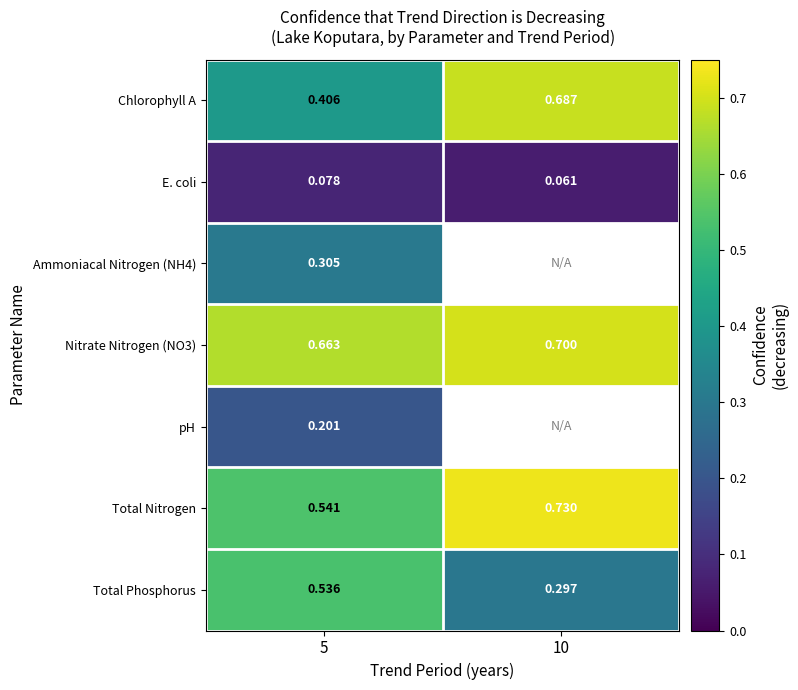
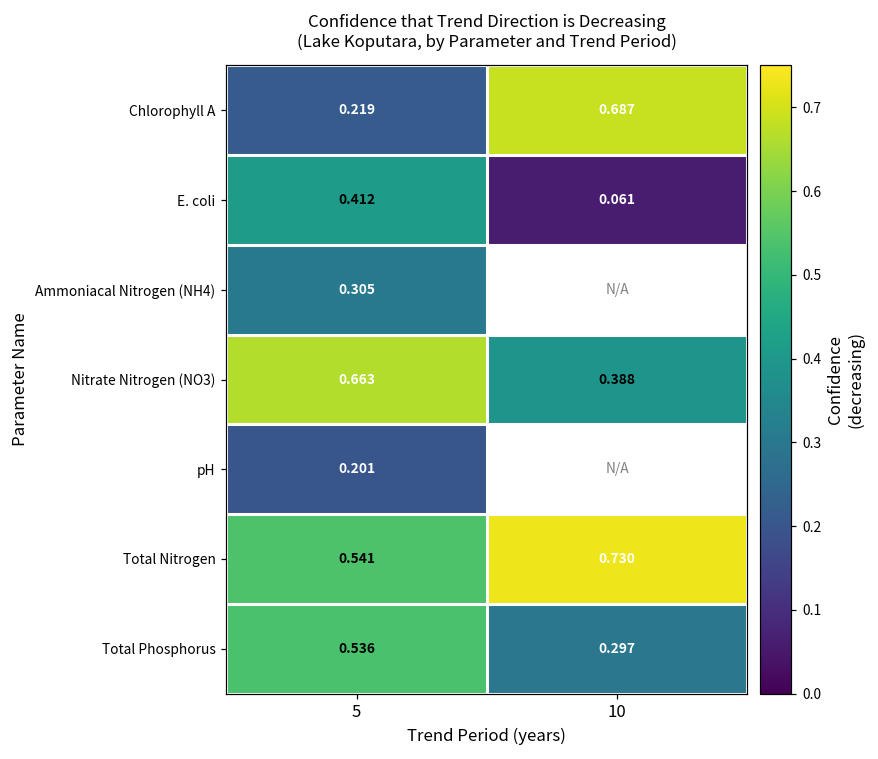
Chlorophyll A, 5: 0.406 -> 0.219
E. coli, 5: 0.078 -> 0.412
Nitrate Nitrogen (NO3), 10: 0.700 -> 0.388
